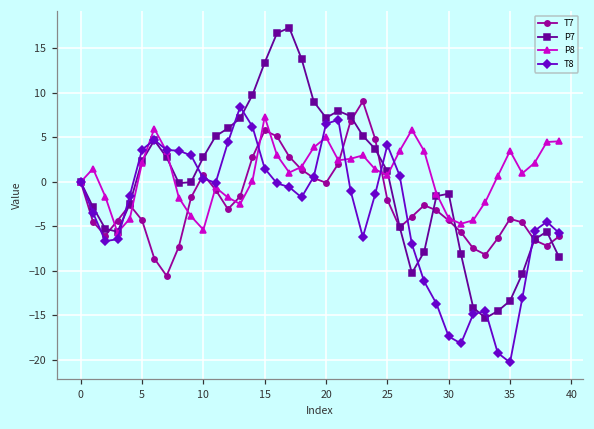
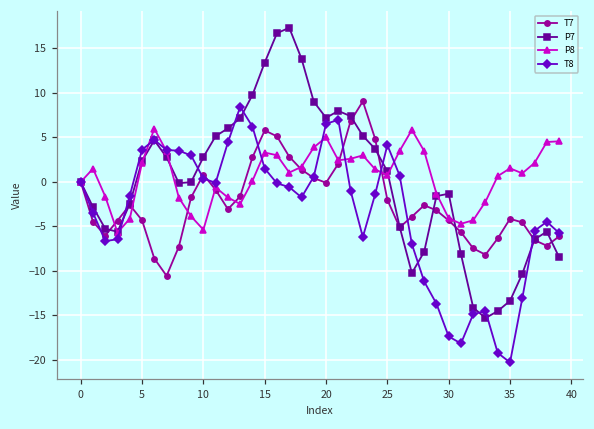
P8, 15: 7 -> 3
P8, 35: 3 -> 2
